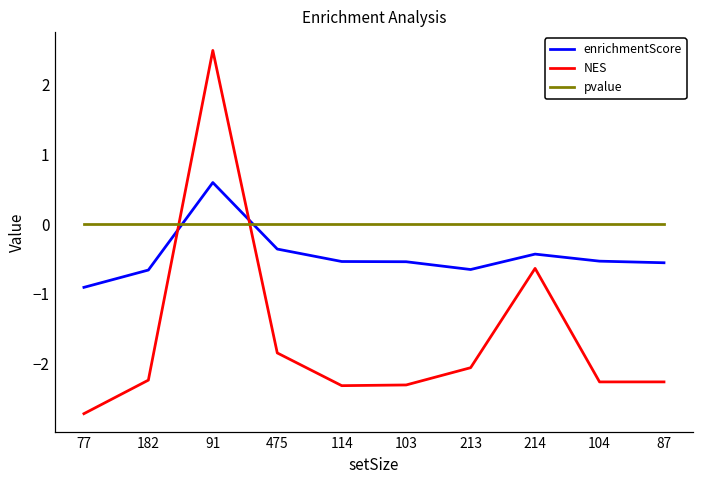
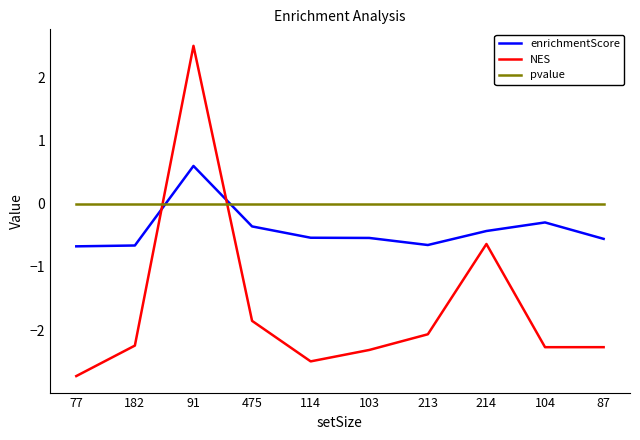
enrichmentScore, 77: -0.9 -> -0.7
NES, 114: -2.3 -> -2.5
enrichmentScore, 104: -0.5 -> -0.3
